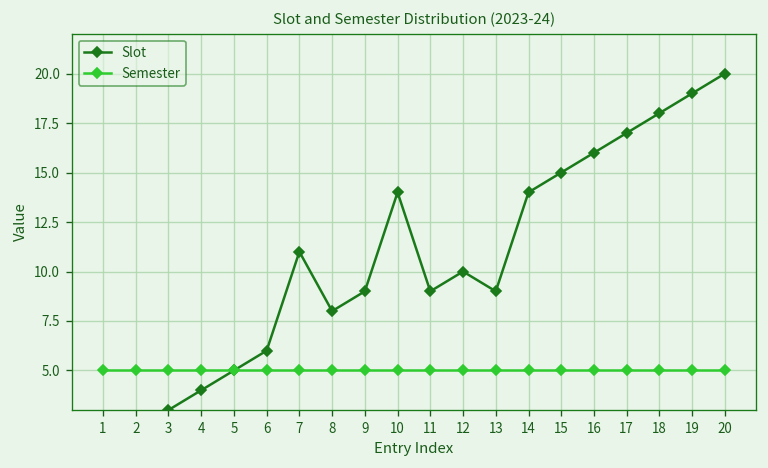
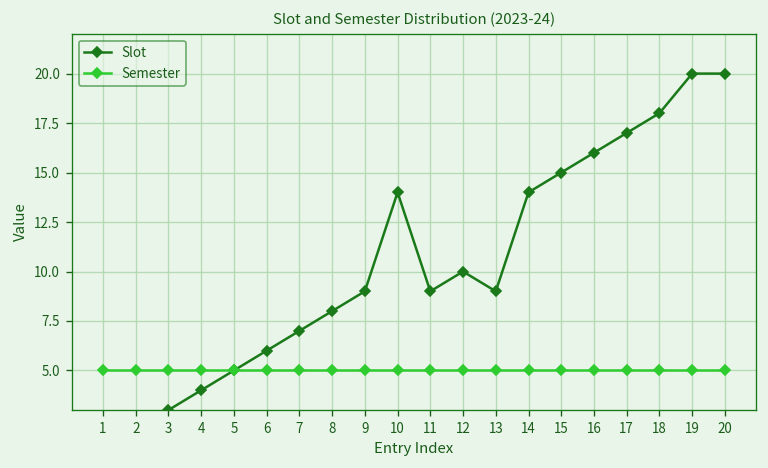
Slot, 7: 11 -> 7
Slot, 19: 19 -> 20
